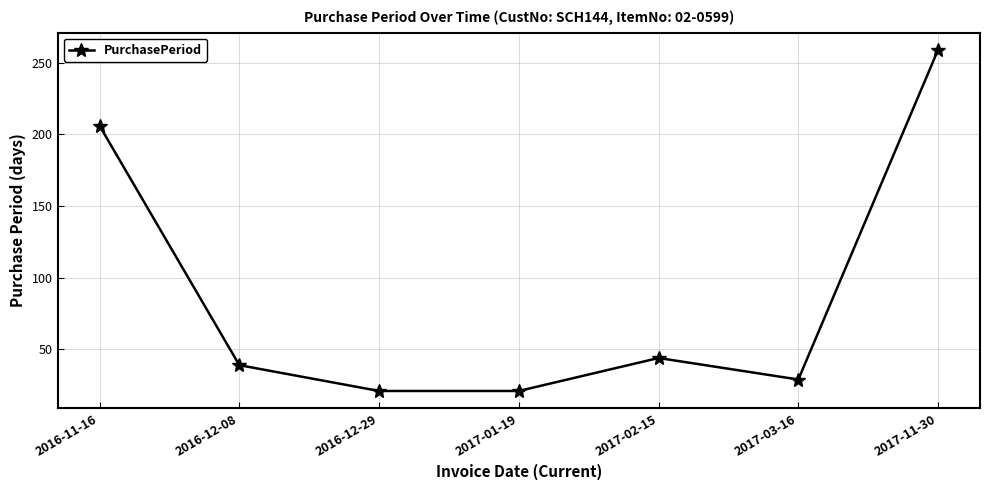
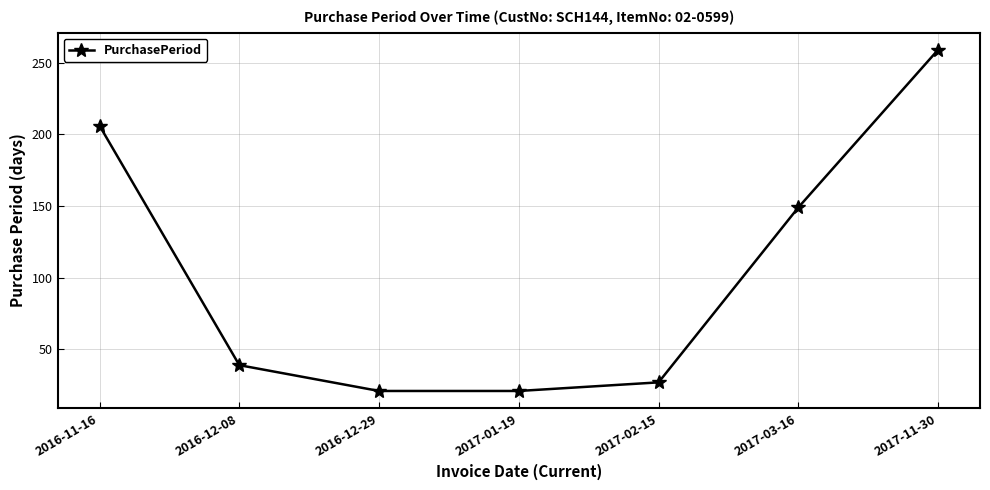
2017-02-15: 44 -> 27
2017-03-16: 29 -> 149
